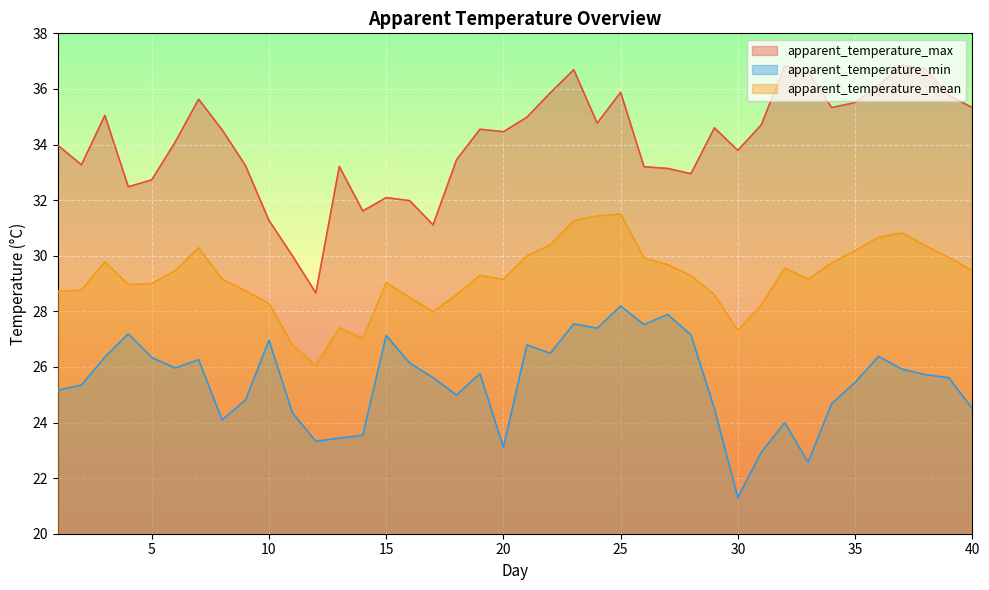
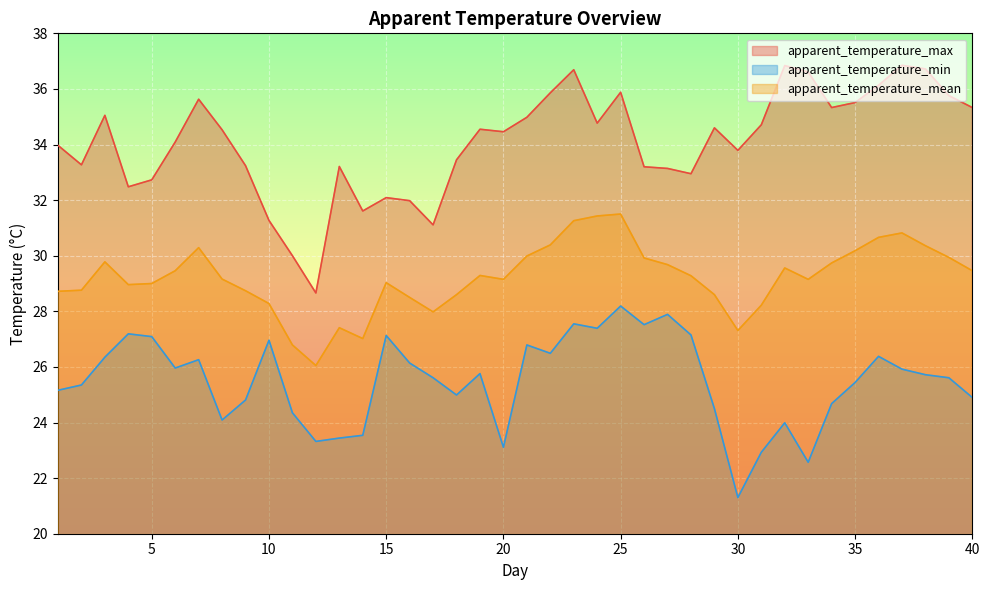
apparent_temperature_min, 5: 26.3 -> 27.1
apparent_temperature_min, 40: 24.5 -> 24.9
